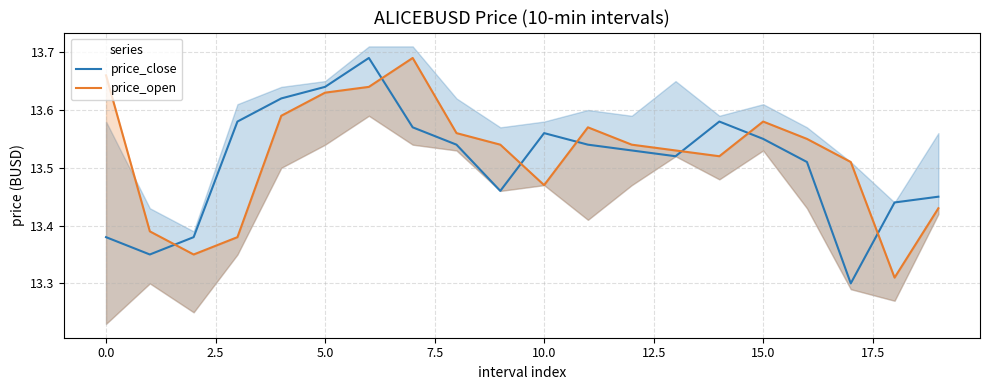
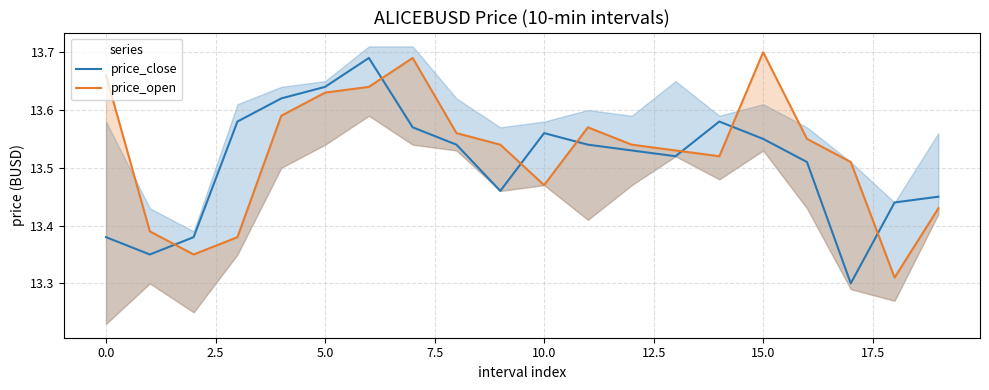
price_open, 15.0: 13.58 -> 13.70
